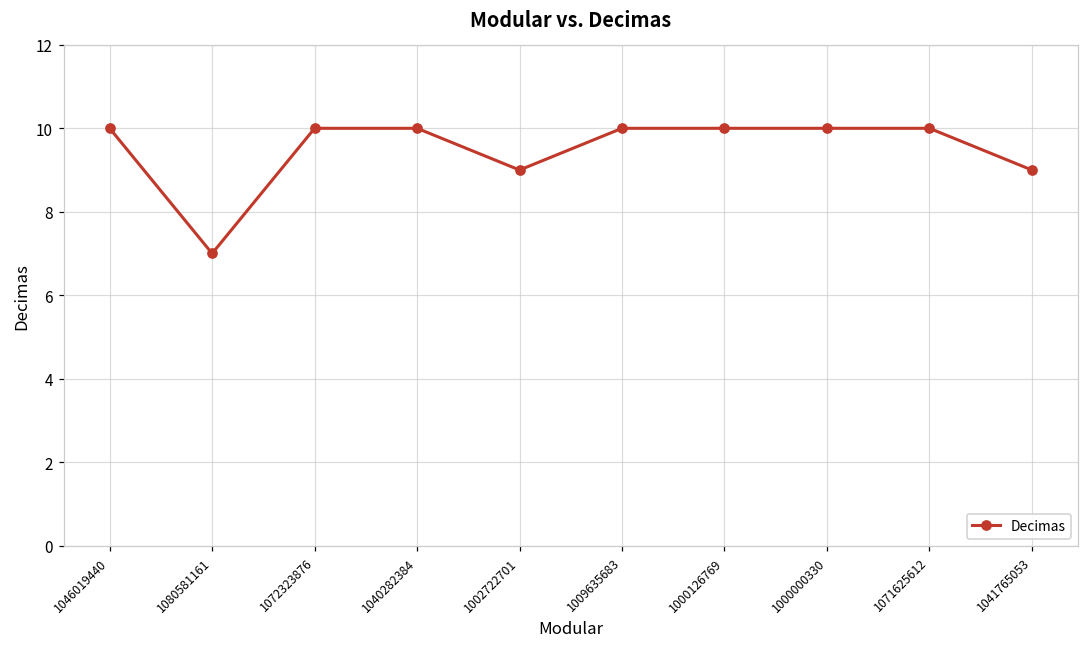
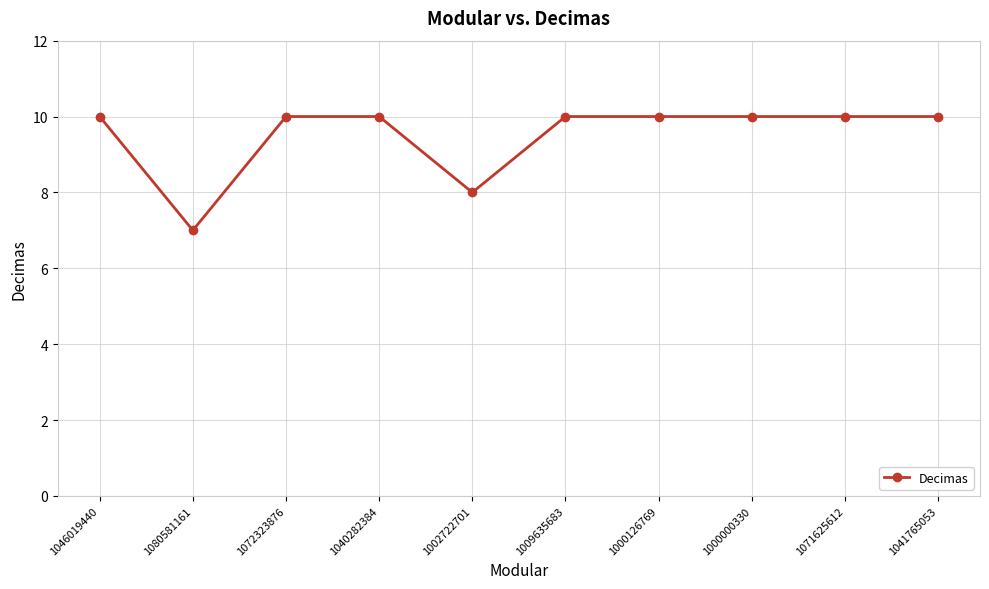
1002722701: 9 -> 8
1041765053: 9 -> 10
